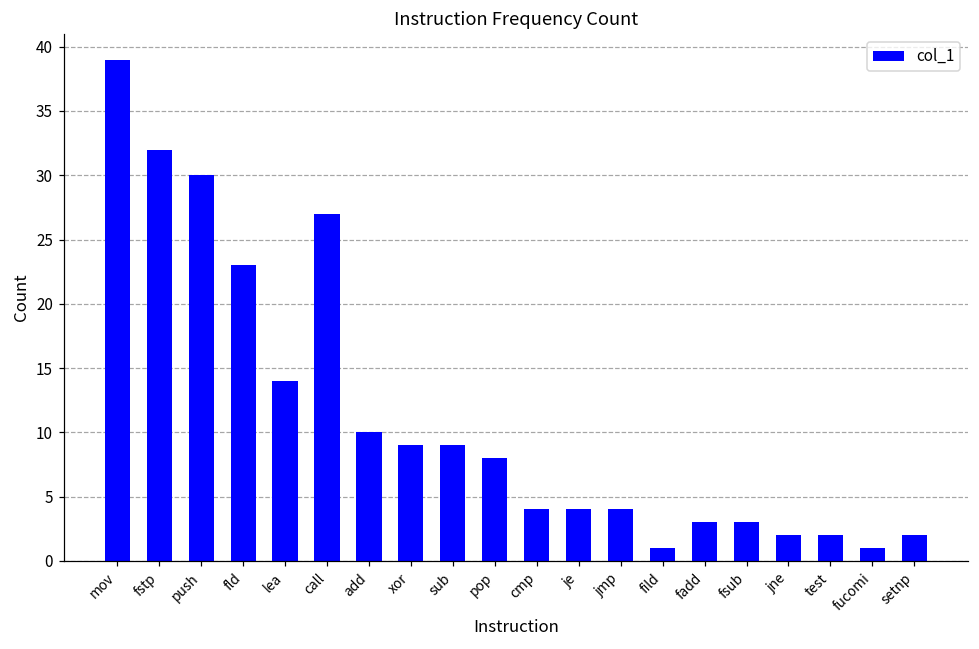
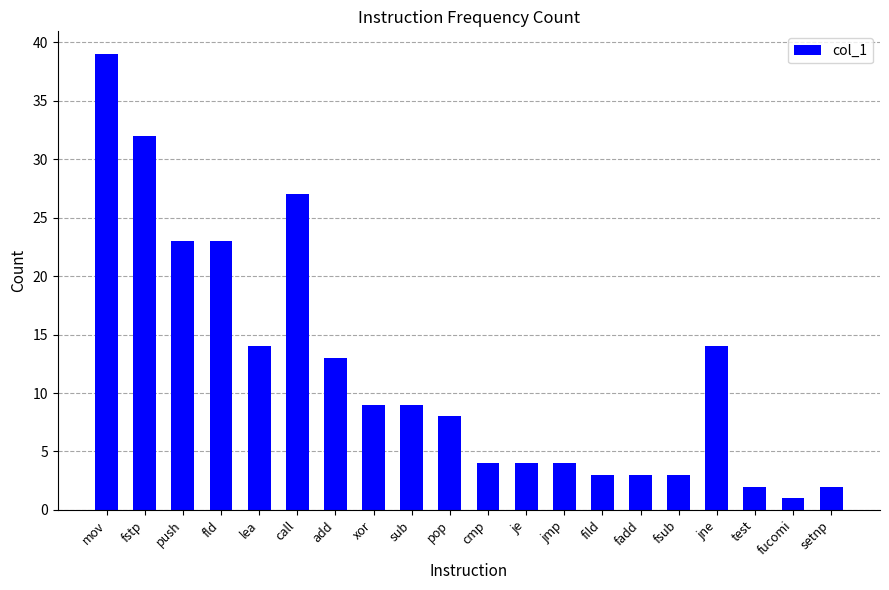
push: 30 -> 23
add: 10 -> 13
fild: 1 -> 3
jne: 2 -> 14
